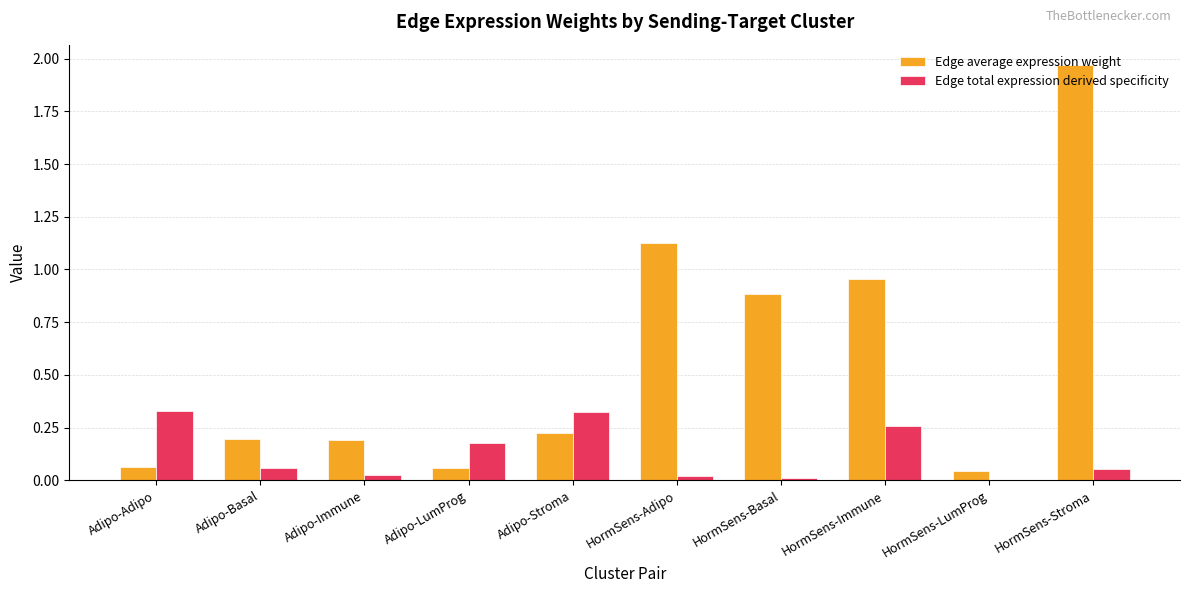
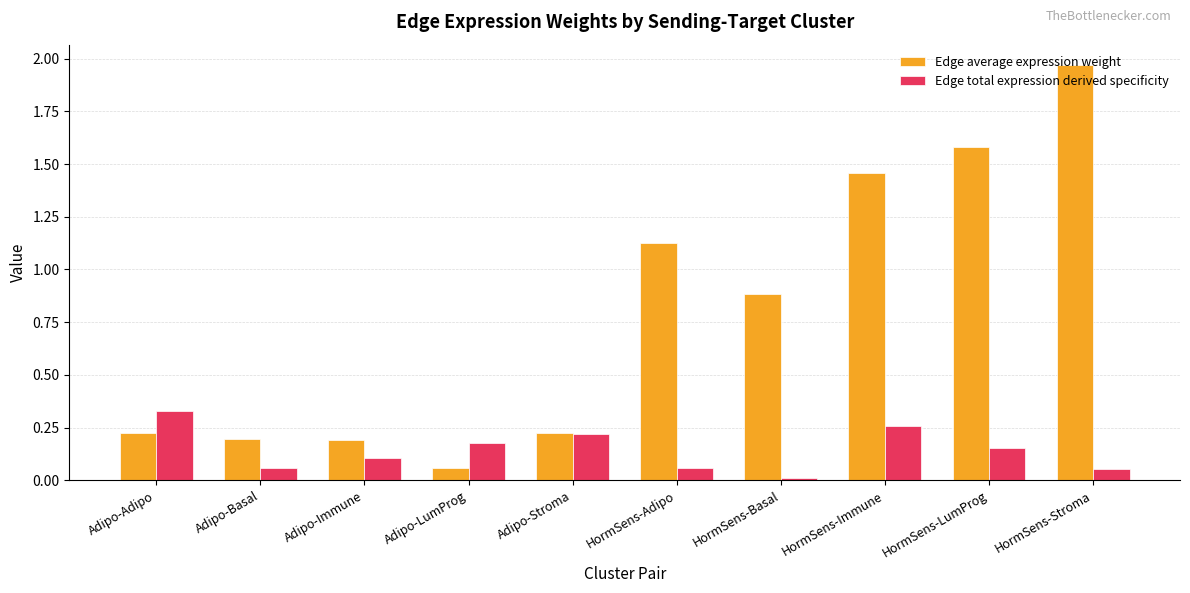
Edge average expression weight, Adipo-Adipo: 0.06 -> 0.23
Edge total expression derived specificity, Adipo-Immune: 0.03 -> 0.11
Edge total expression derived specificity, Adipo-Stroma: 0.32 -> 0.22
Edge total expression derived specificity, HormSens-Adipo: 0.02 -> 0.06
Edge average expression weight, HormSens-Immune: 0.96 -> 1.46
Edge average expression weight, HormSens-LumProg: 0.04 -> 1.58
Edge total expression derived specificity, HormSens-LumProg: 0.00 -> 0.15
